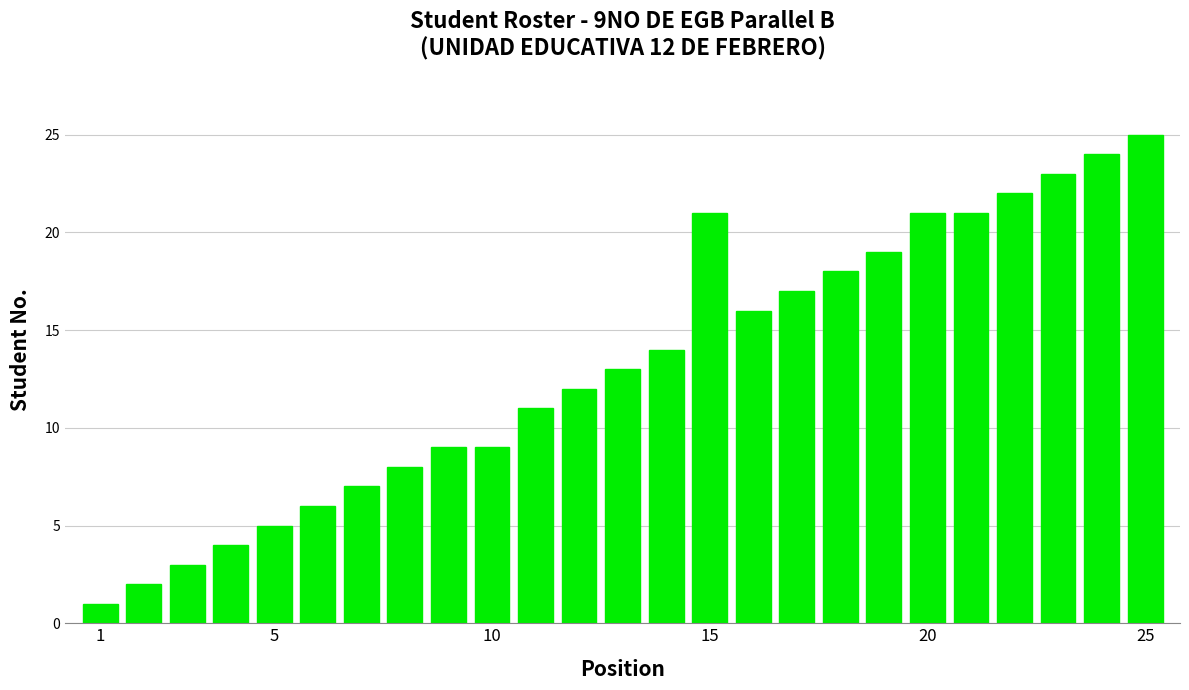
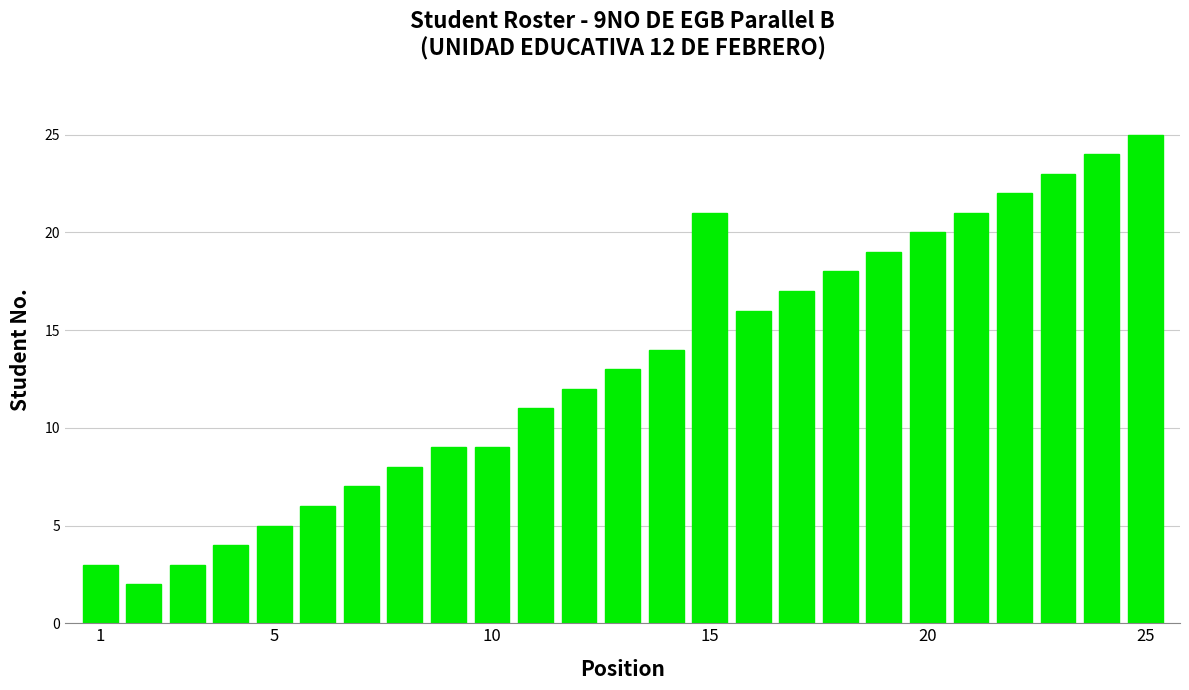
1: 1 -> 3
20: 21 -> 20
